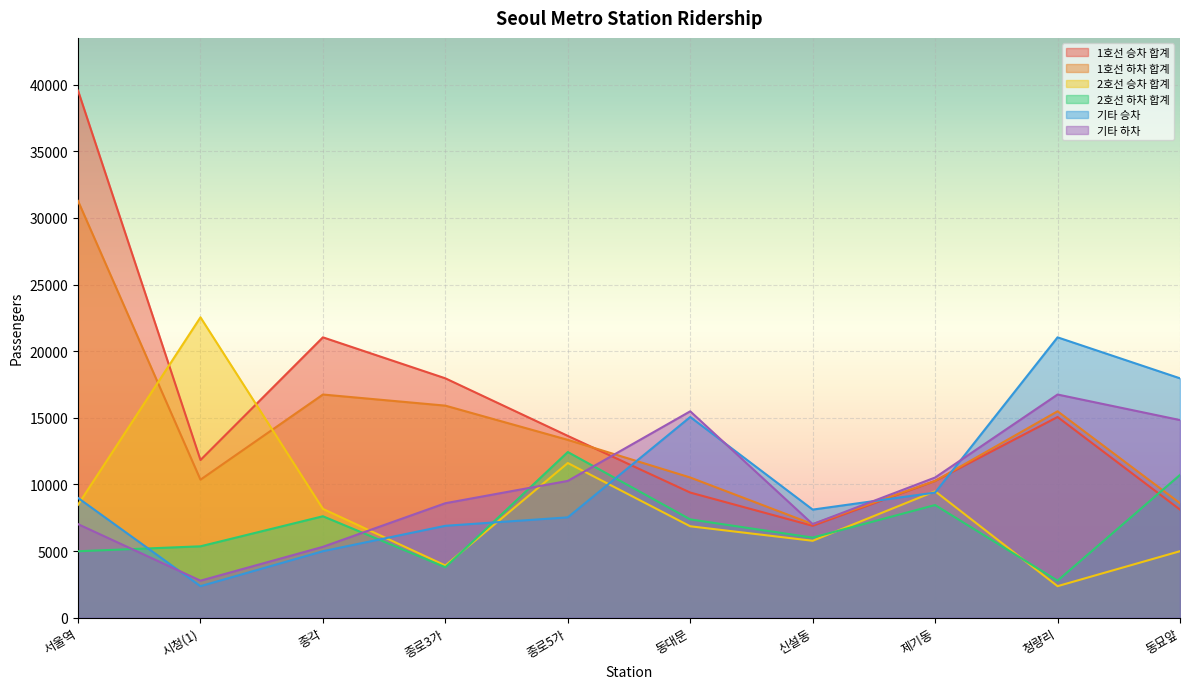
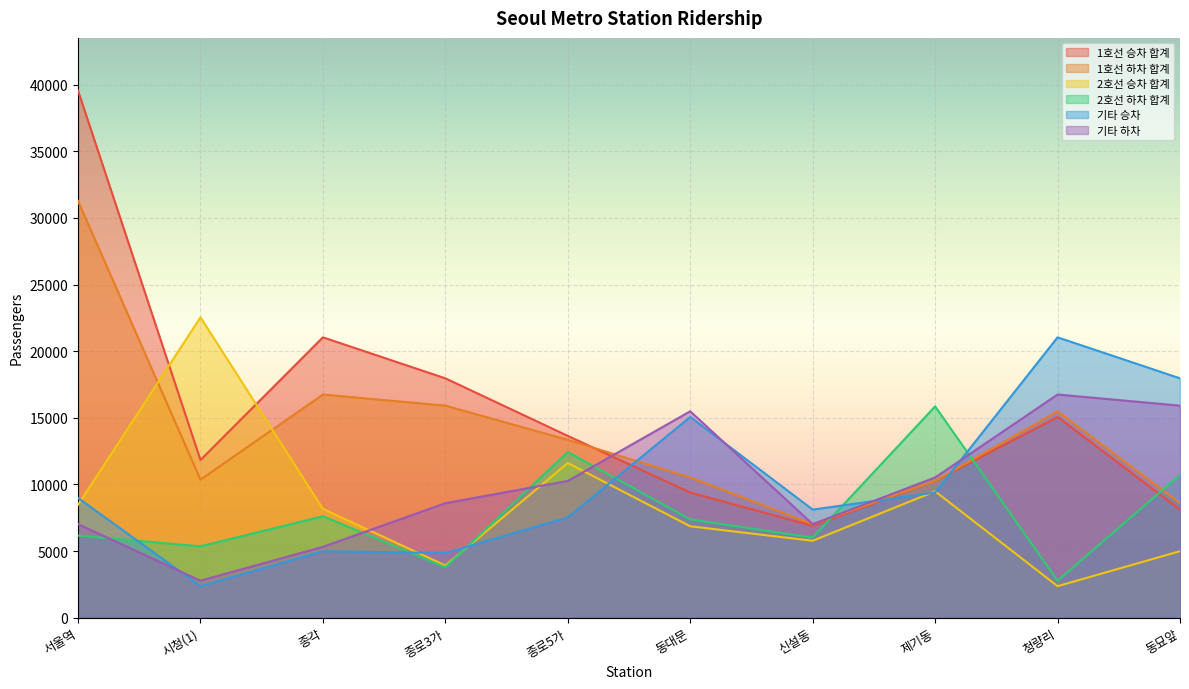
2호선 하차 합계, 서울역: 5000 -> 6200
기타 승차, 종로3가: 6900 -> 4900
2호선 하차 합계, 제기동: 8500 -> 15900
기타 하차, 동묘앞: 14800 -> 15900
